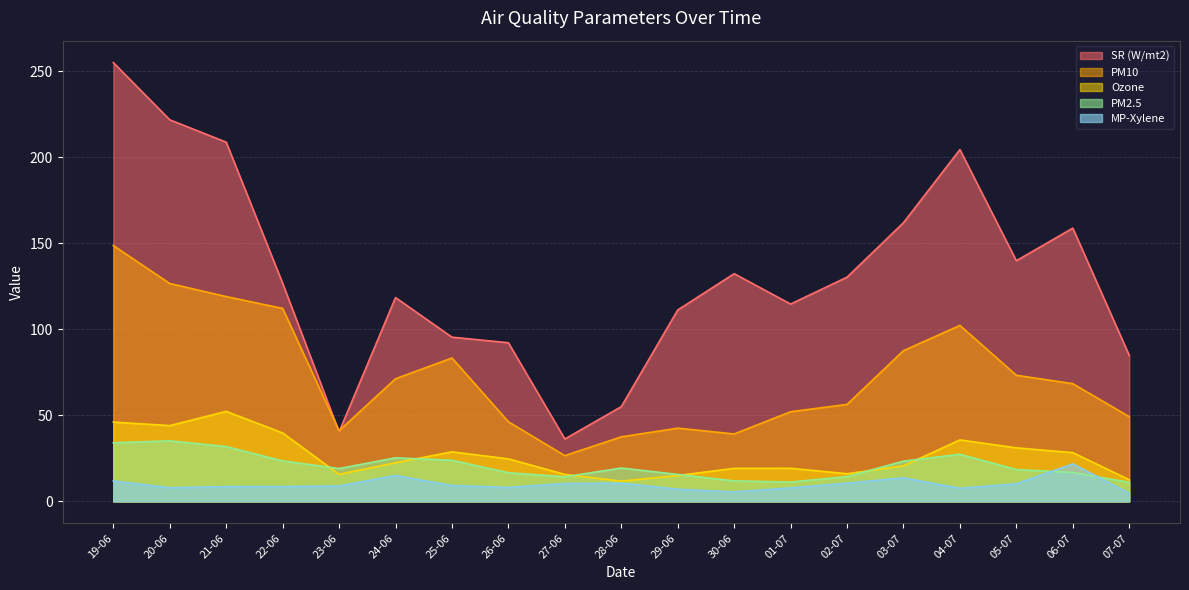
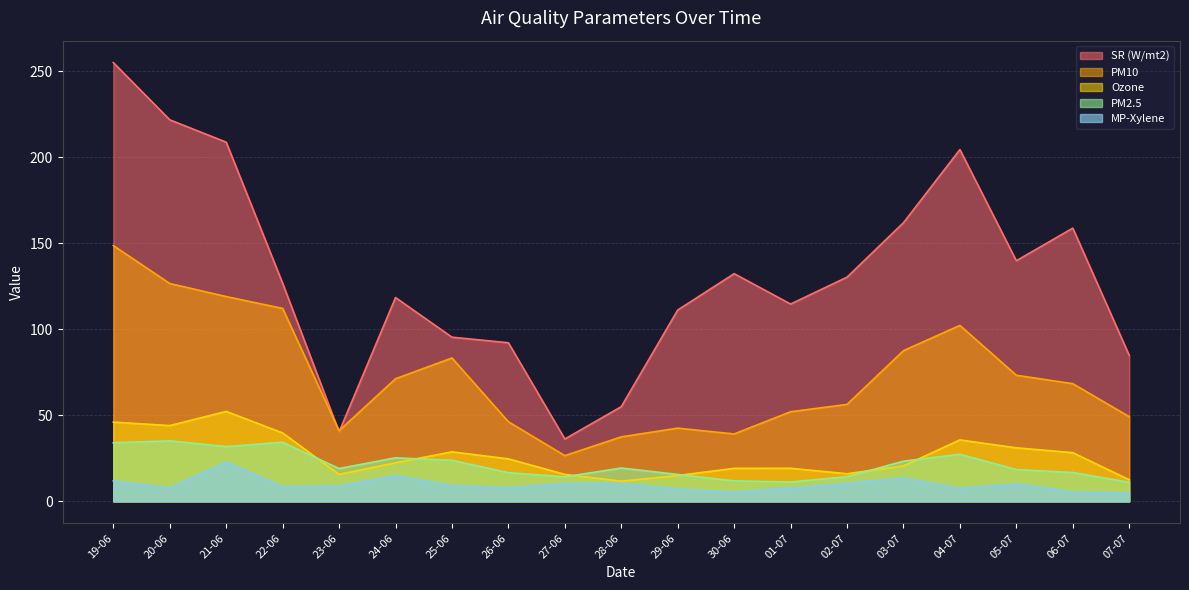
MP-Xylene, 21-06: 9 -> 23
PM2.5, 22-06: 24 -> 34
MP-Xylene, 06-07: 22 -> 6
